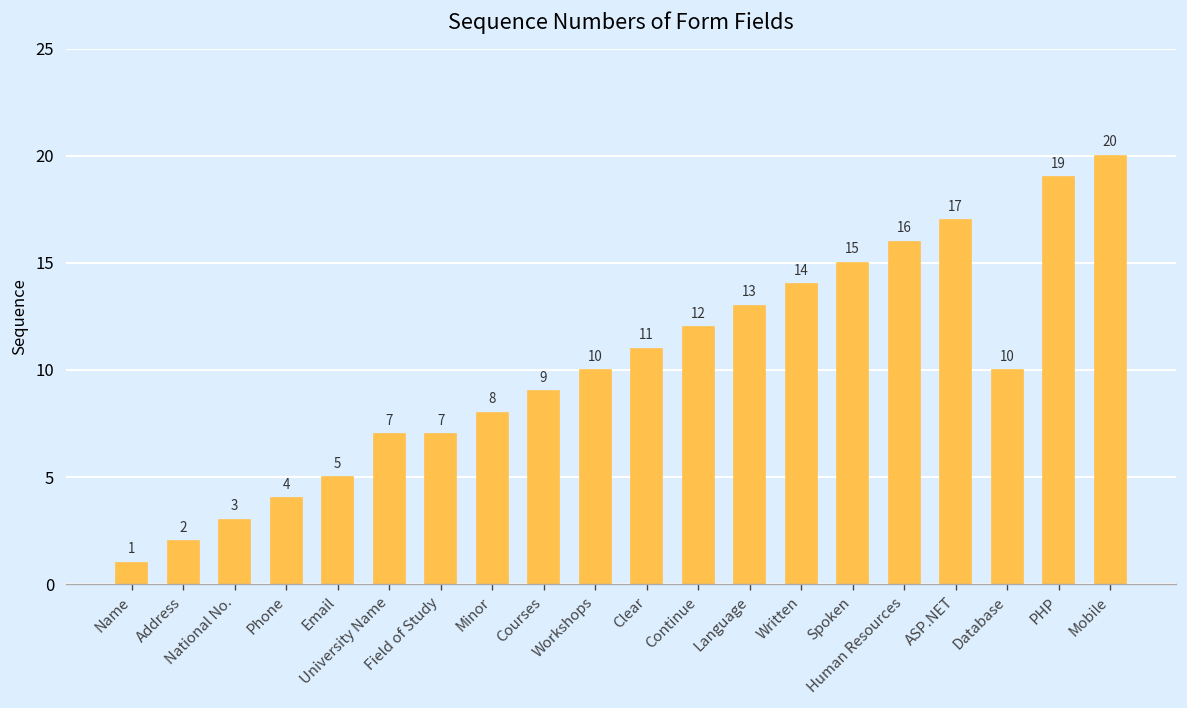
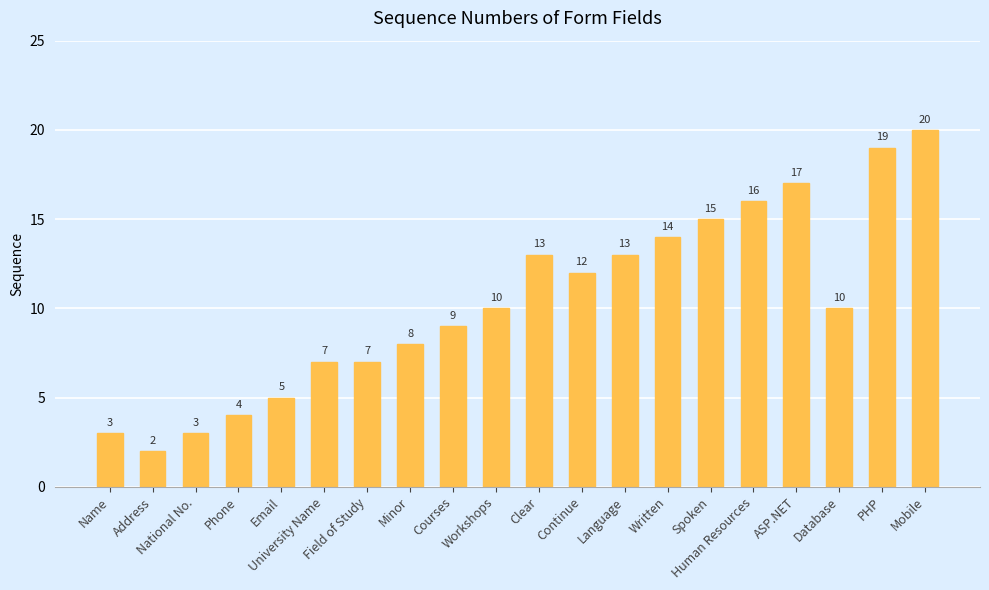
Name: 1 -> 3
Clear: 11 -> 13
